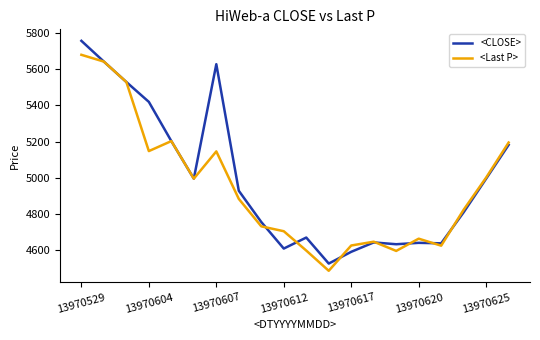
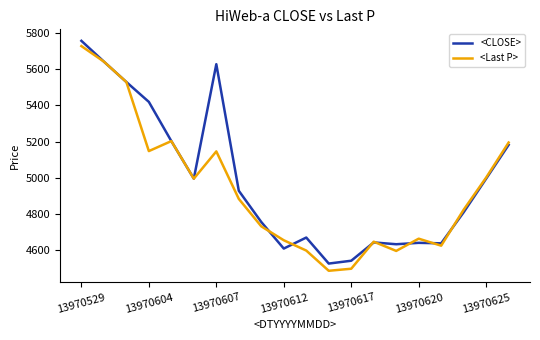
<Last P>, 13970529: 5680 -> 5730
<Last P>, 13970612: 4710 -> 4660
<CLOSE>, 13970617: 4590 -> 4540
<Last P>, 13970617: 4630 -> 4500
